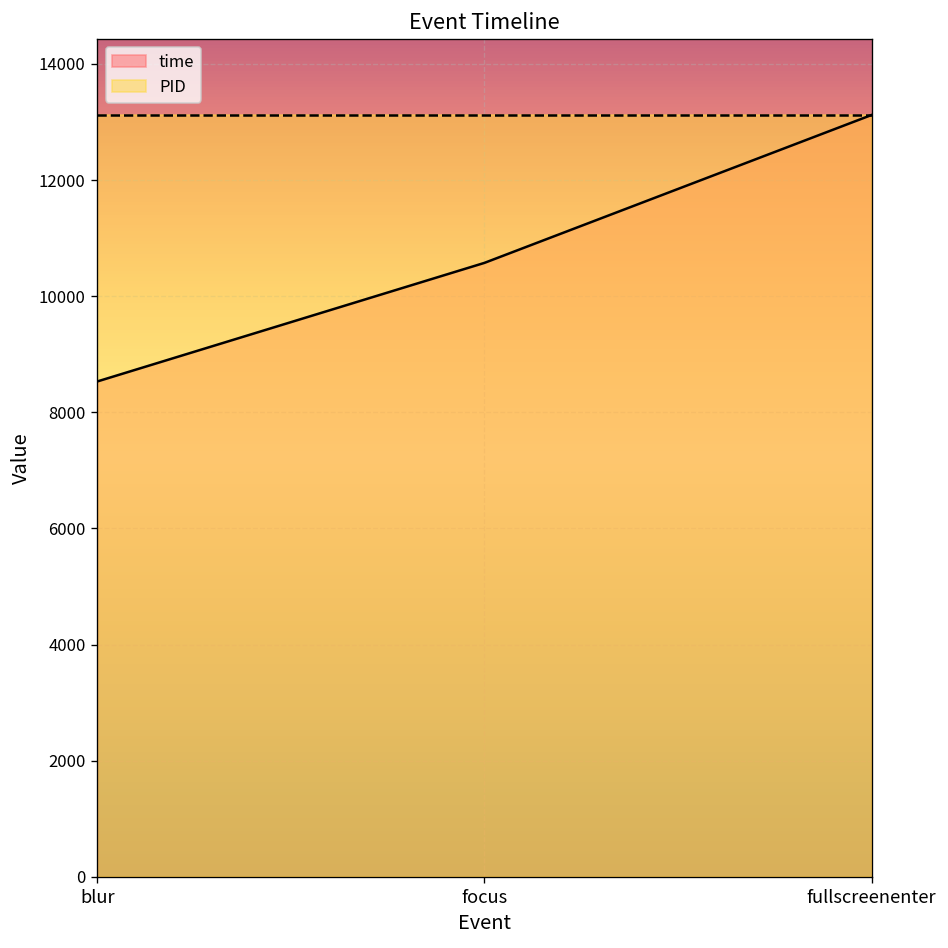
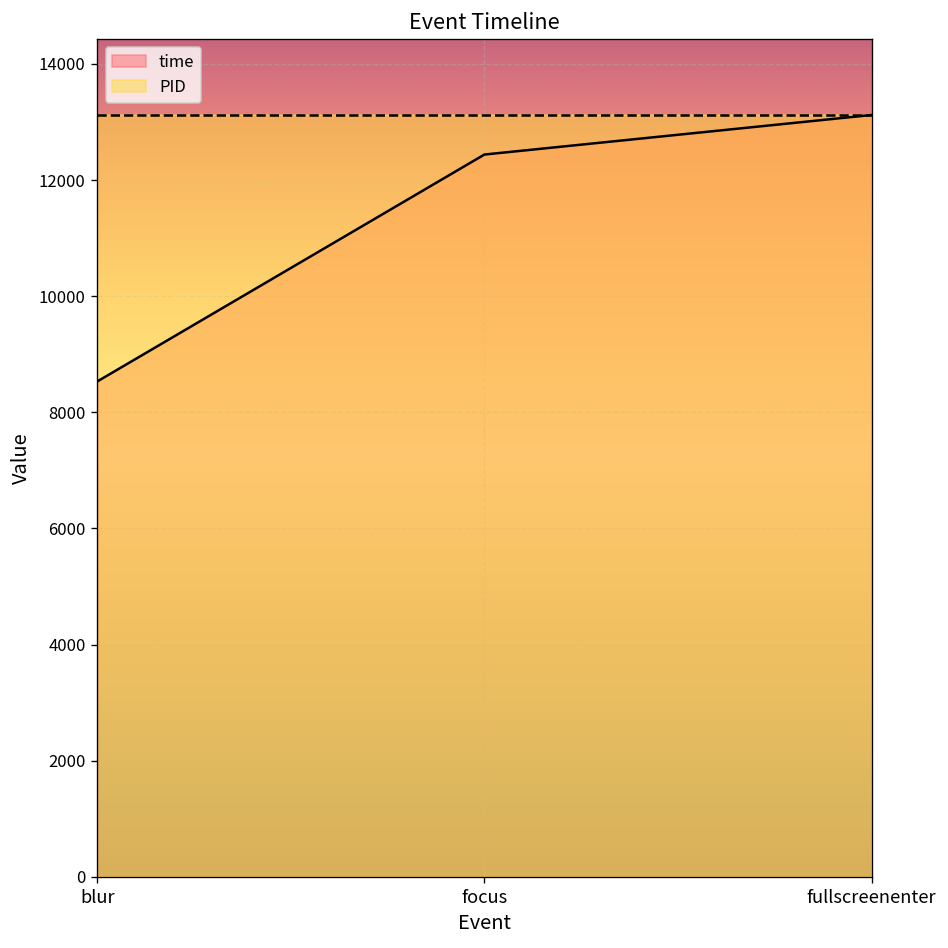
time, focus: 10600 -> 12400
